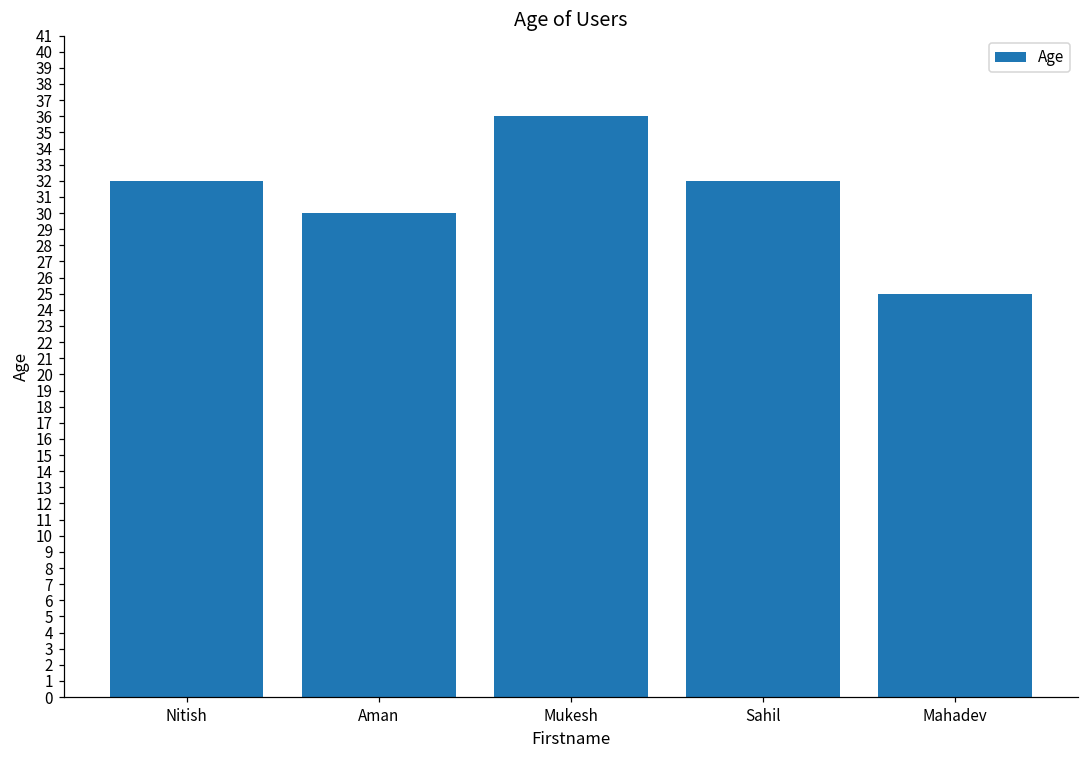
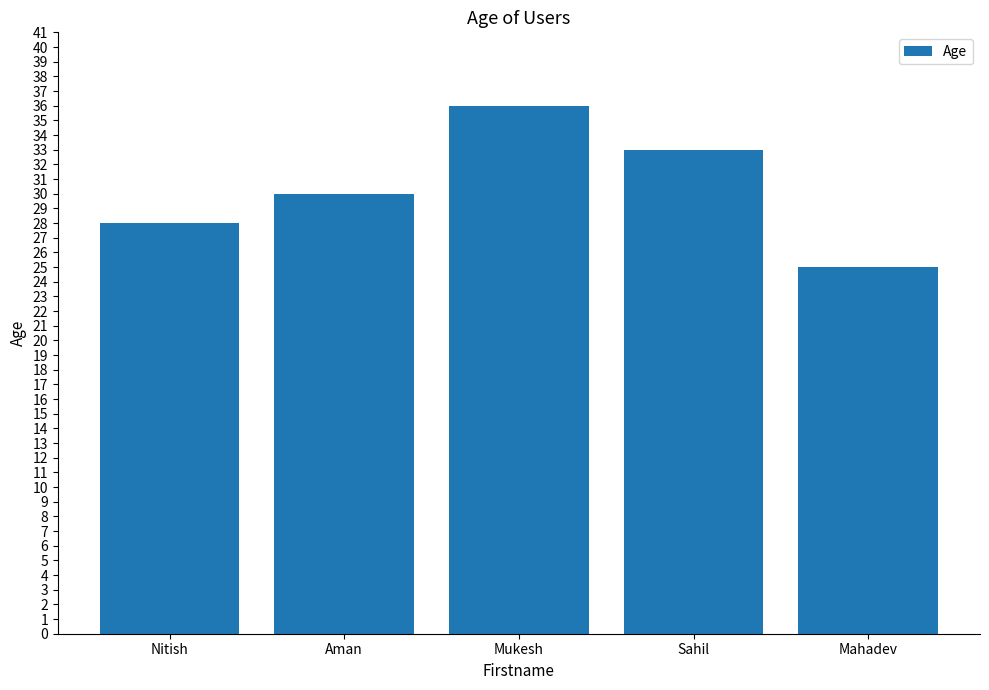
Nitish: 32 -> 28
Sahil: 32 -> 33
